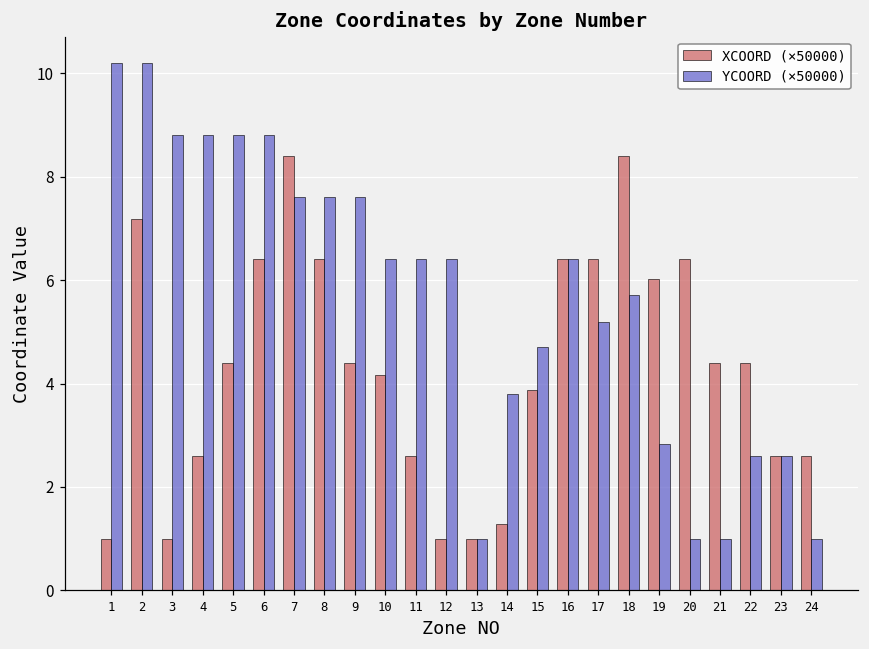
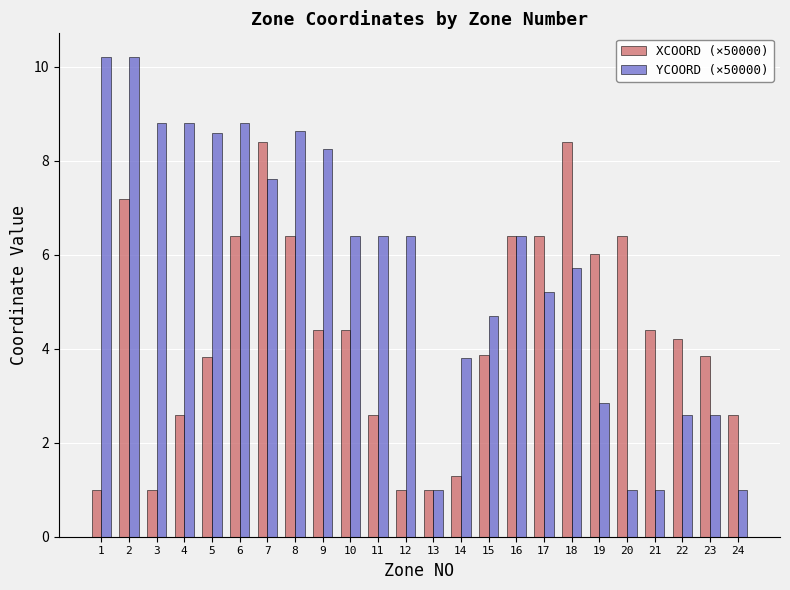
XCOORD (×50000), 5: 4.4 -> 3.8
YCOORD (×50000), 5: 8.8 -> 8.6
YCOORD (×50000), 8: 7.6 -> 8.6
YCOORD (×50000), 9: 7.6 -> 8.2
XCOORD (×50000), 10: 4.2 -> 4.4
XCOORD (×50000), 22: 4.4 -> 4.2
XCOORD (×50000), 23: 2.6 -> 3.8
